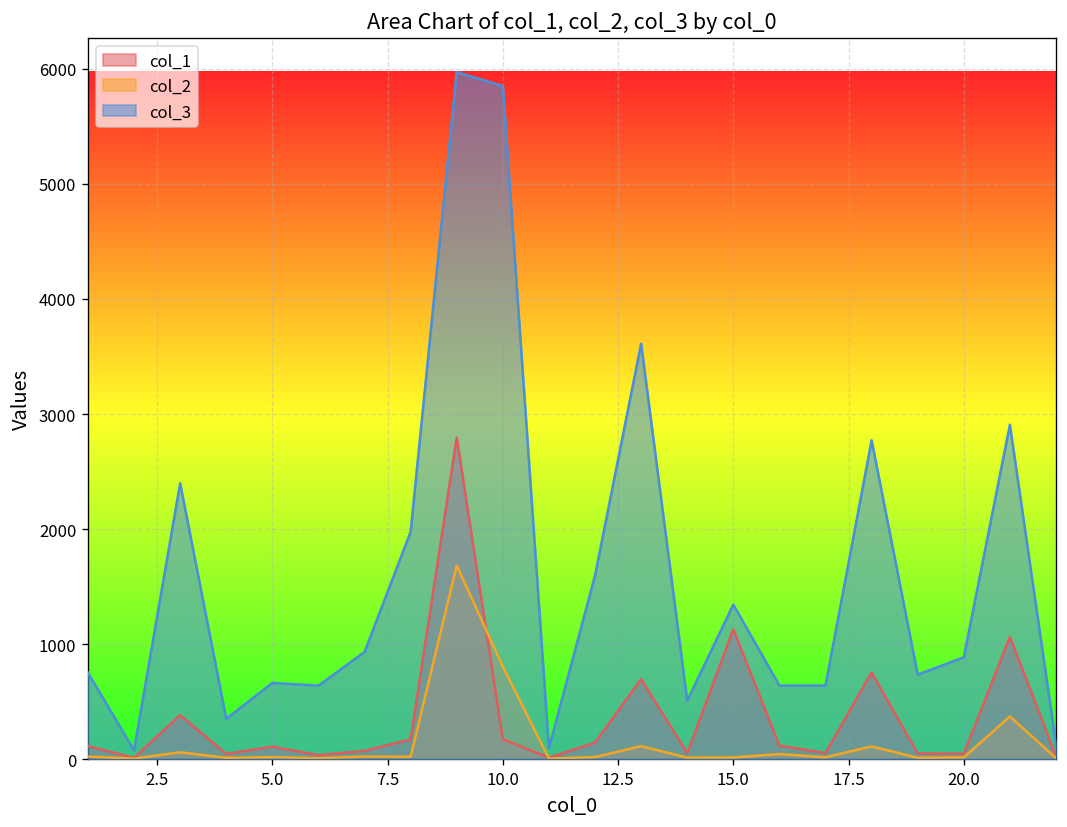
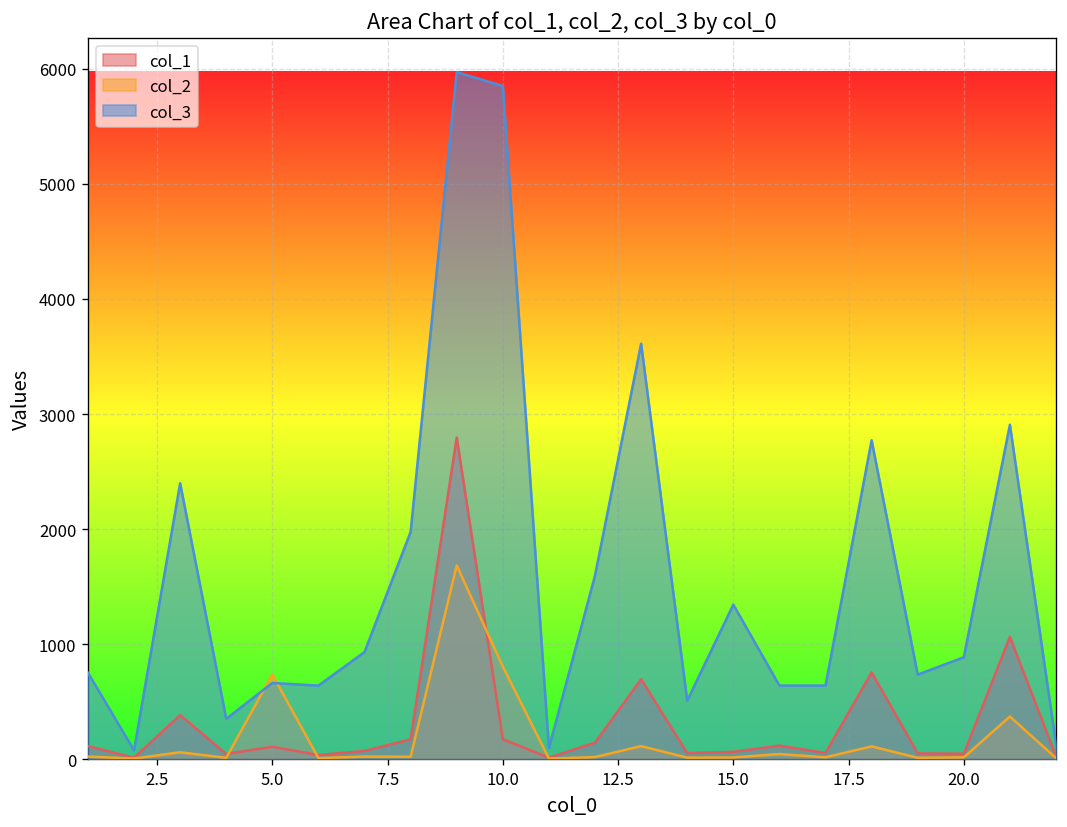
col_2, 5.0: 0 -> 700
col_1, 15.0: 1100 -> 100
